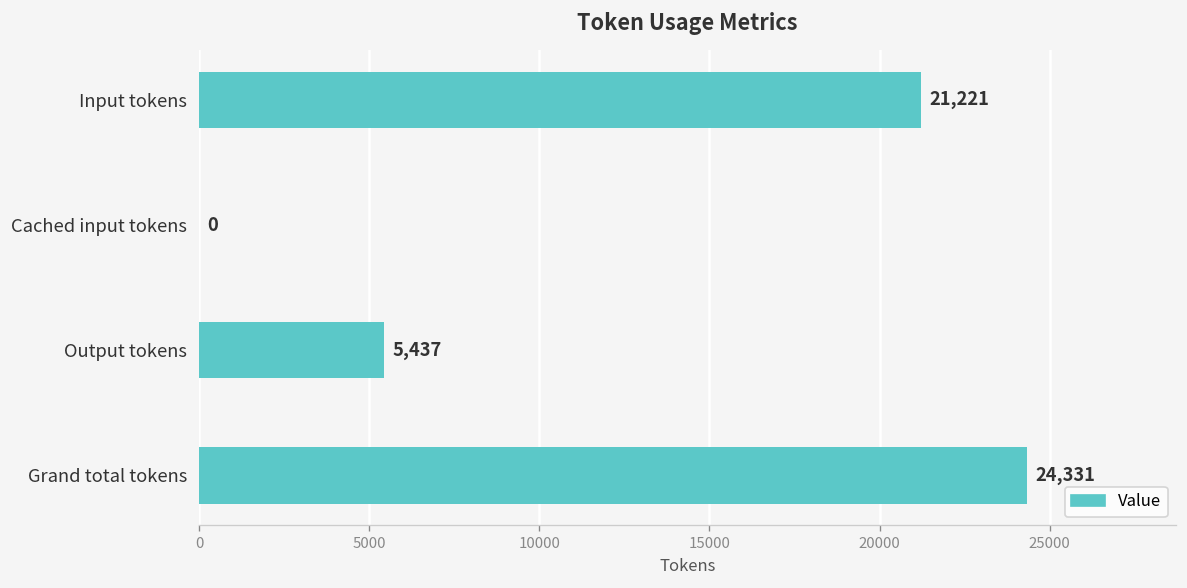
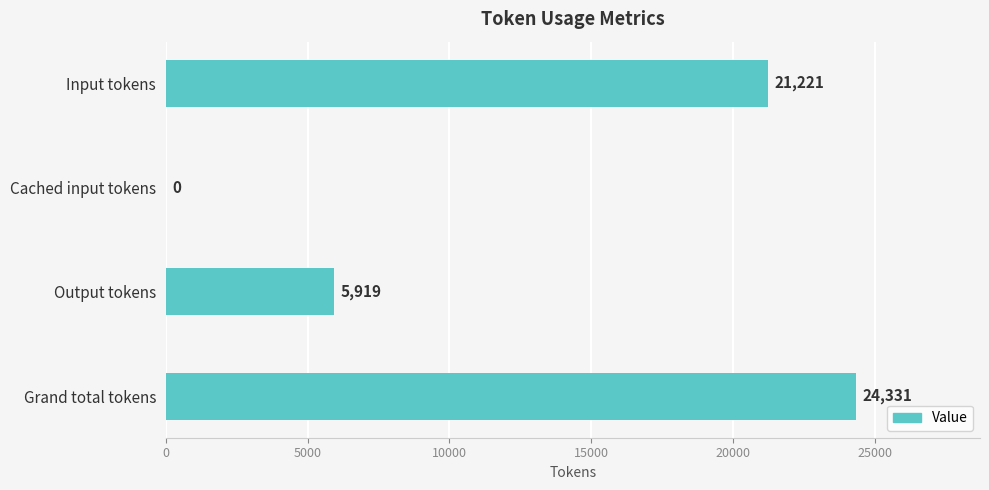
Output tokens: 5,437 -> 5,919
